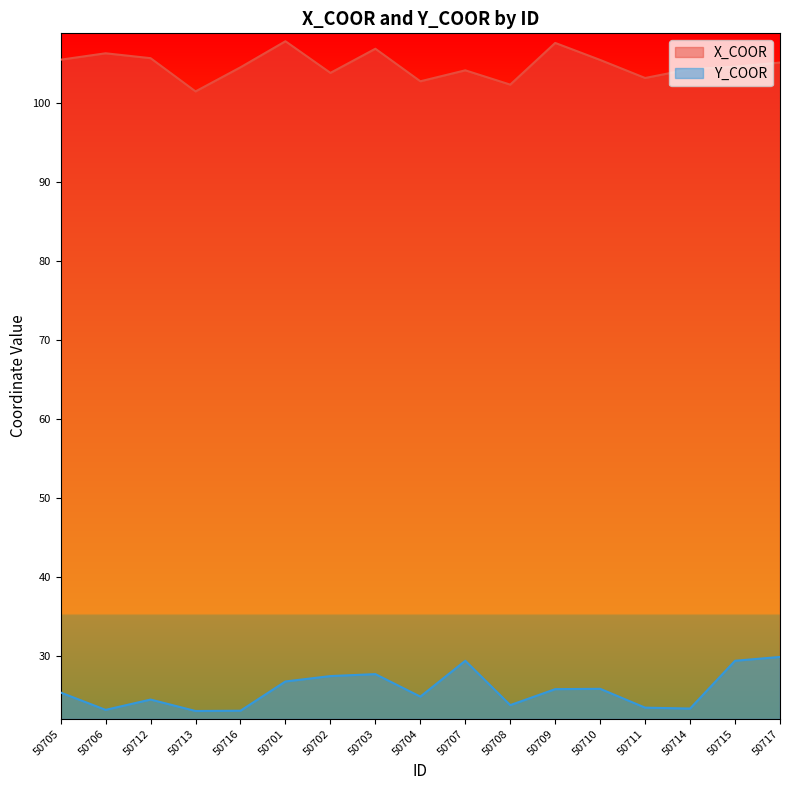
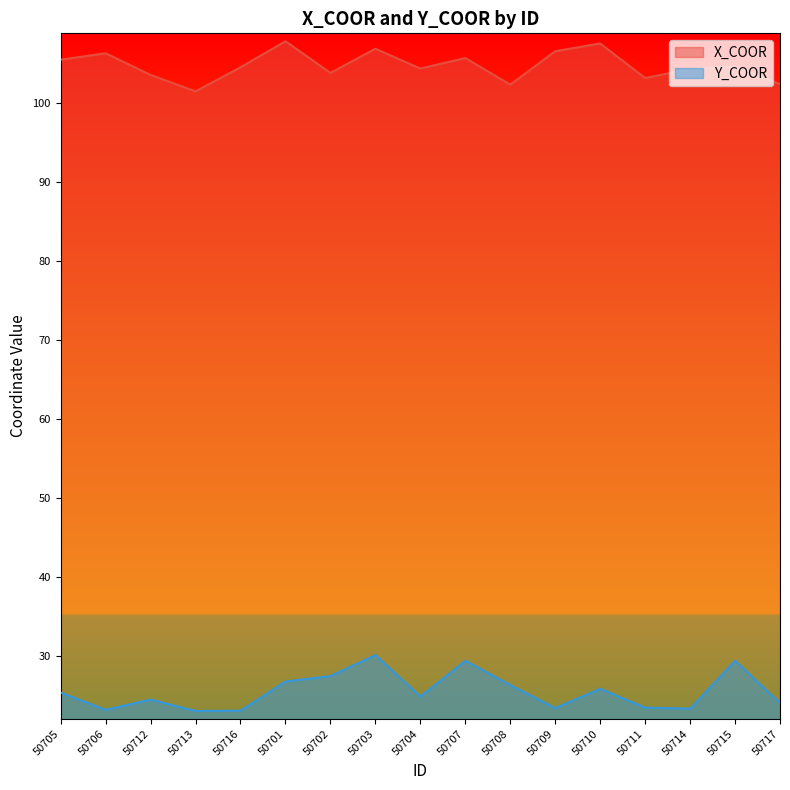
X_COOR, 50712: 106 -> 103
Y_COOR, 50703: 28 -> 30
X_COOR, 50704: 103 -> 104
X_COOR, 50707: 104 -> 106
Y_COOR, 50708: 24 -> 26
X_COOR, 50709: 108 -> 106
Y_COOR, 50709: 26 -> 23
X_COOR, 50710: 105 -> 107
X_COOR, 50717: 105 -> 102
Y_COOR, 50717: 30 -> 24
